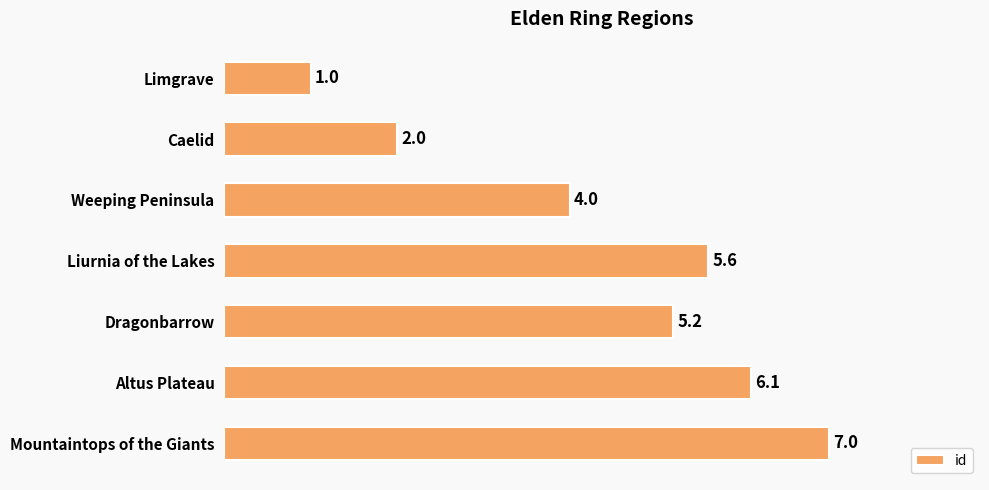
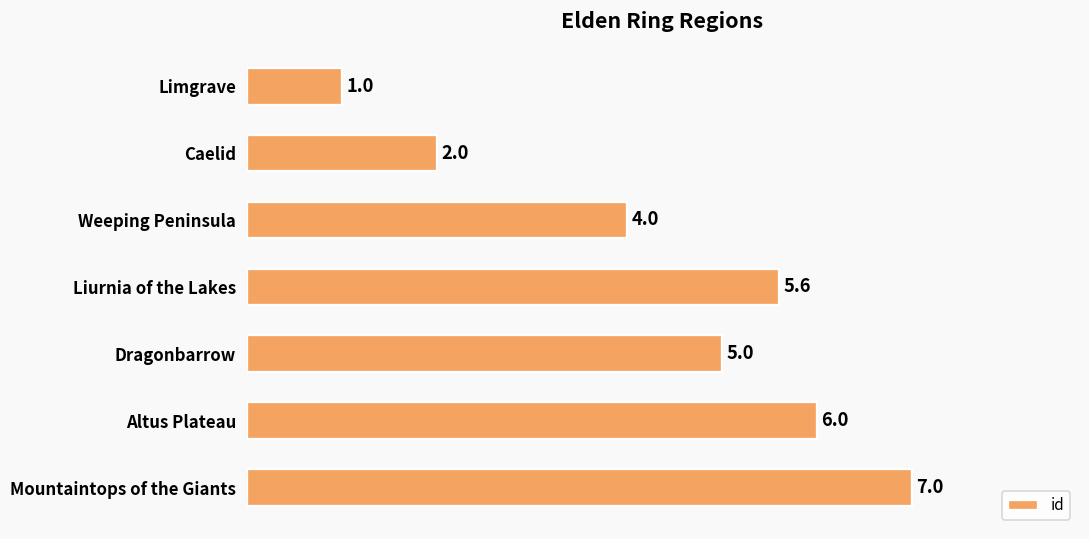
Dragonbarrow: 5.2 -> 5.0
Altus Plateau: 6.1 -> 6.0
